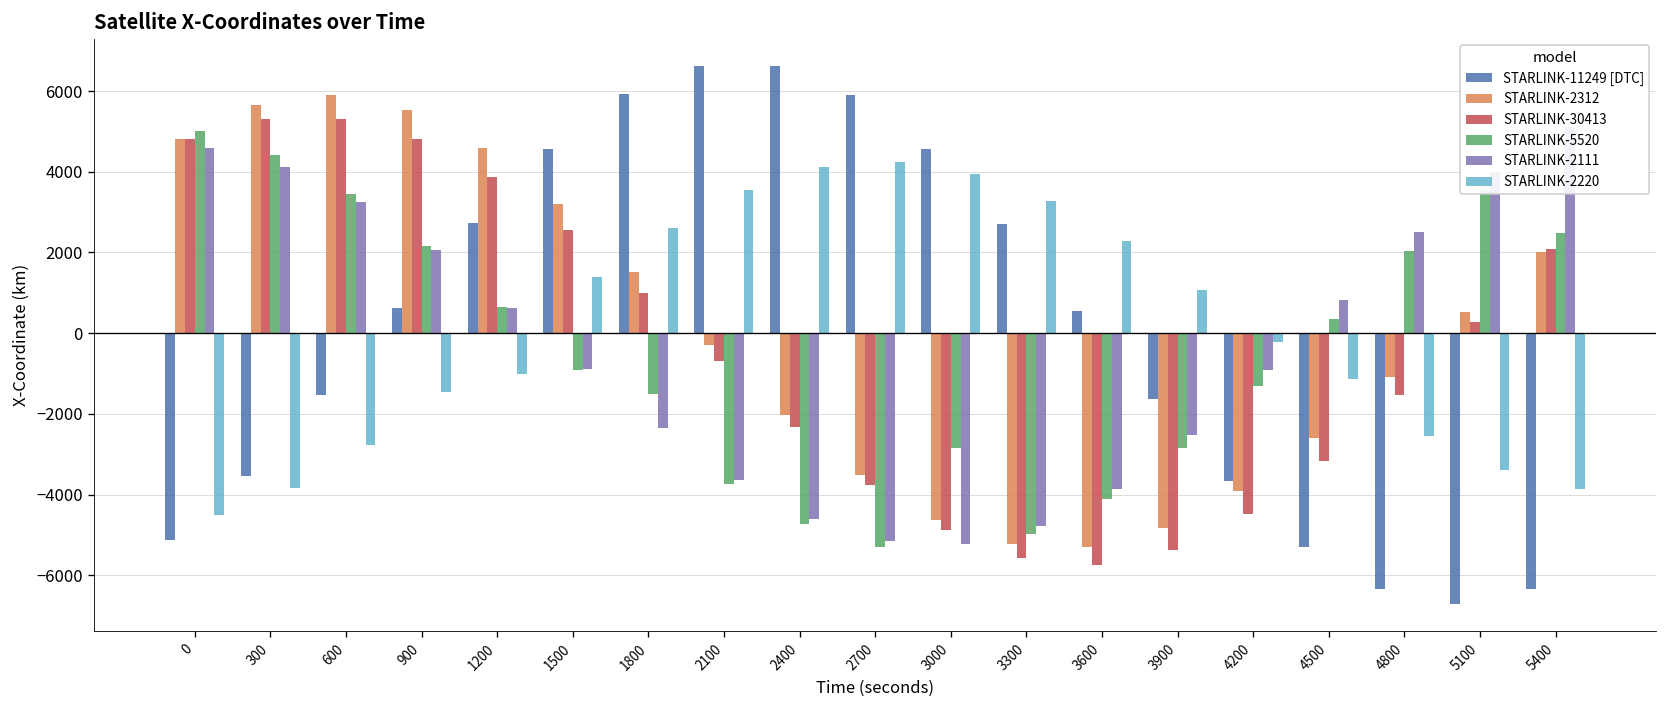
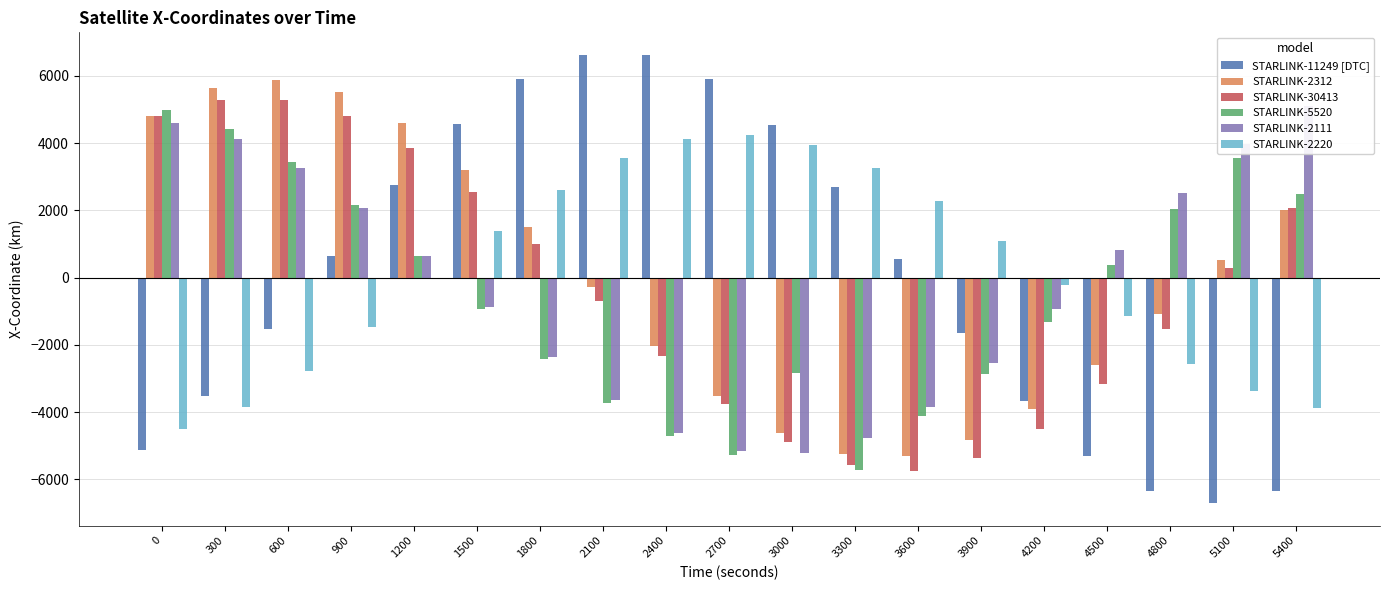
STARLINK-2220, 1200: -1000 -> 0
STARLINK-5520, 1800: -1500 -> -2400
STARLINK-5520, 3300: -5000 -> -5700
